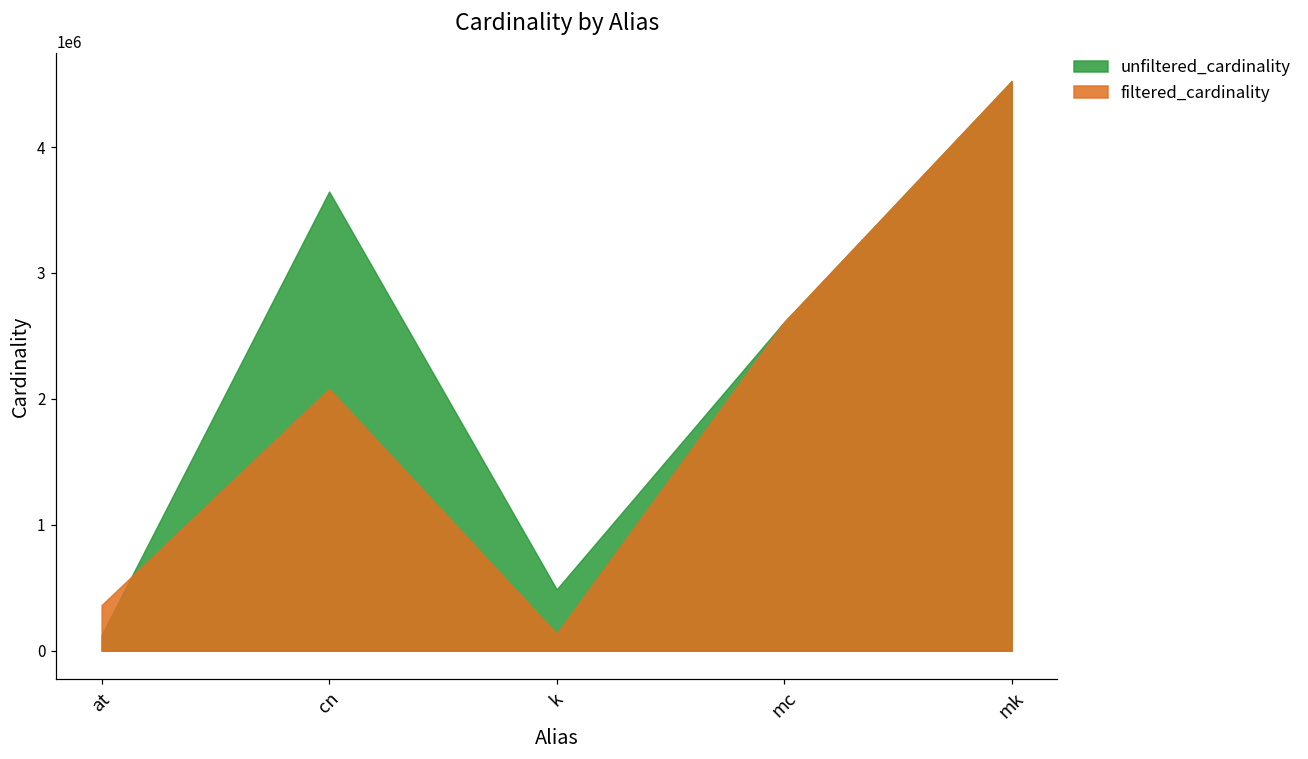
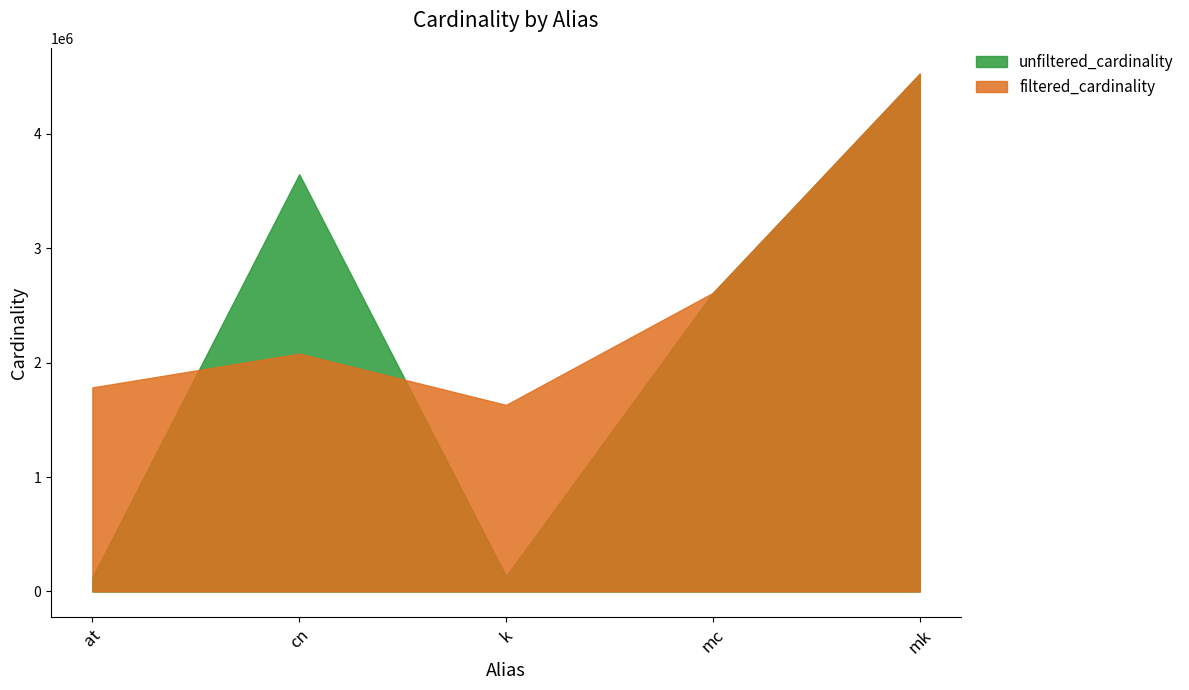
filtered_cardinality, at: 360000 -> 1780000
unfiltered_cardinality, k: 490000 -> 130000
filtered_cardinality, k: 130000 -> 1630000
